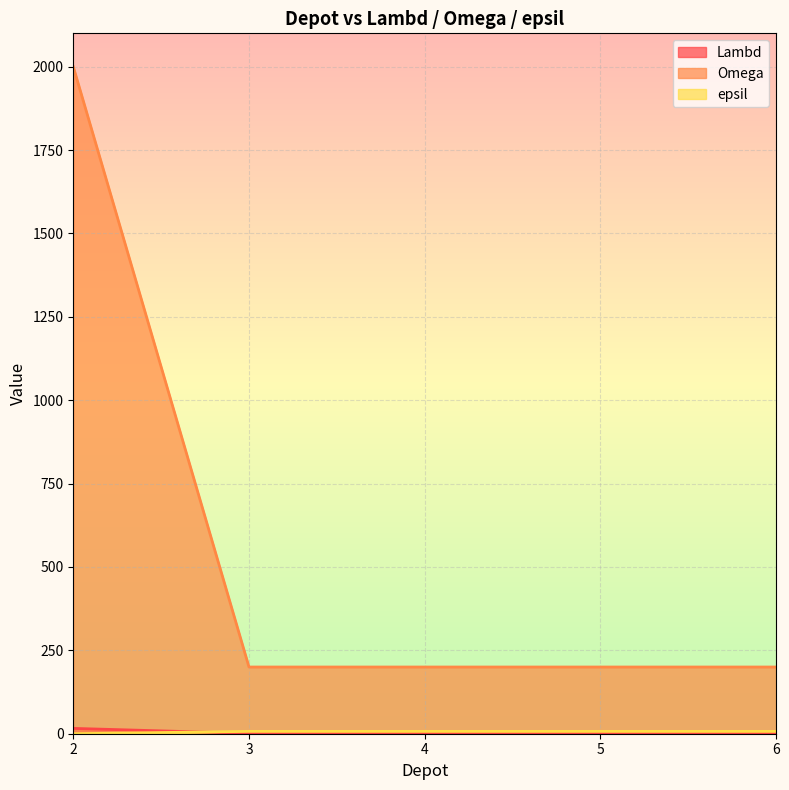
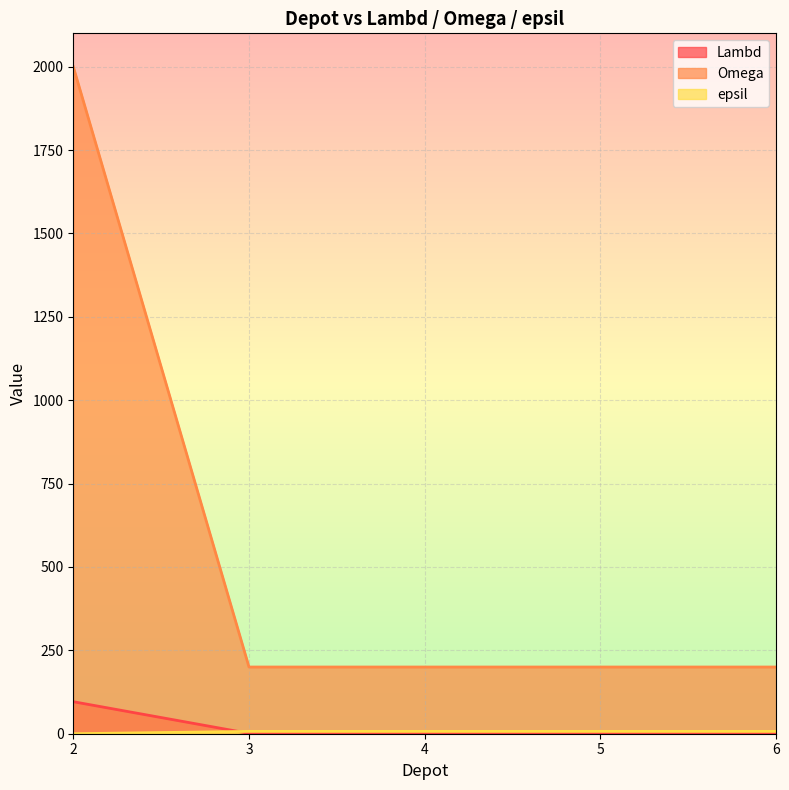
Lambd, 2: 20 -> 100
